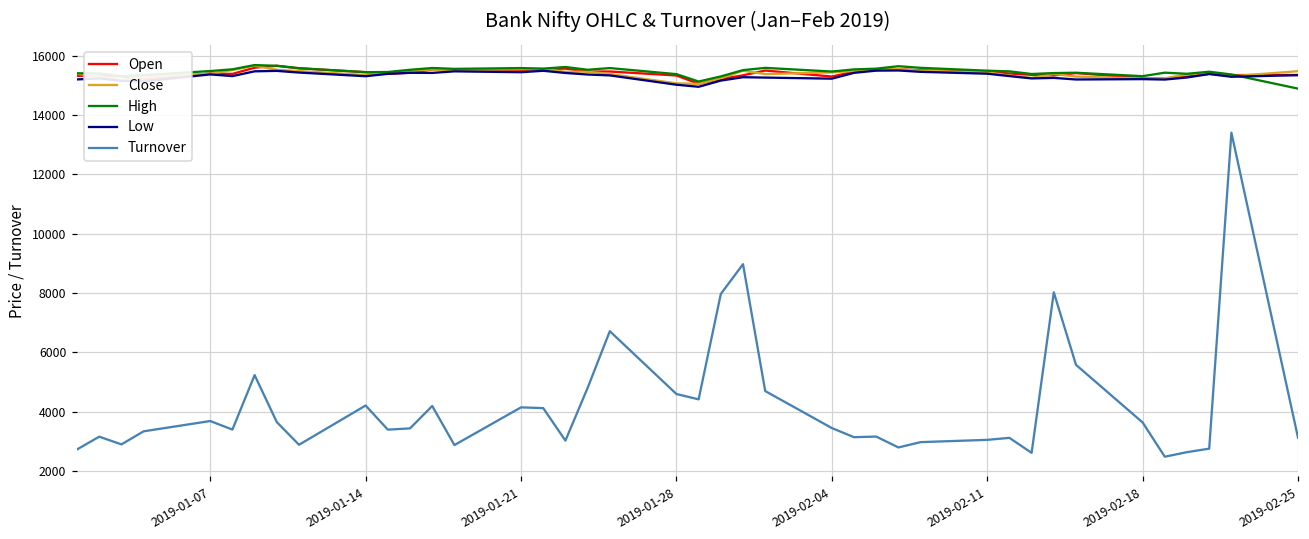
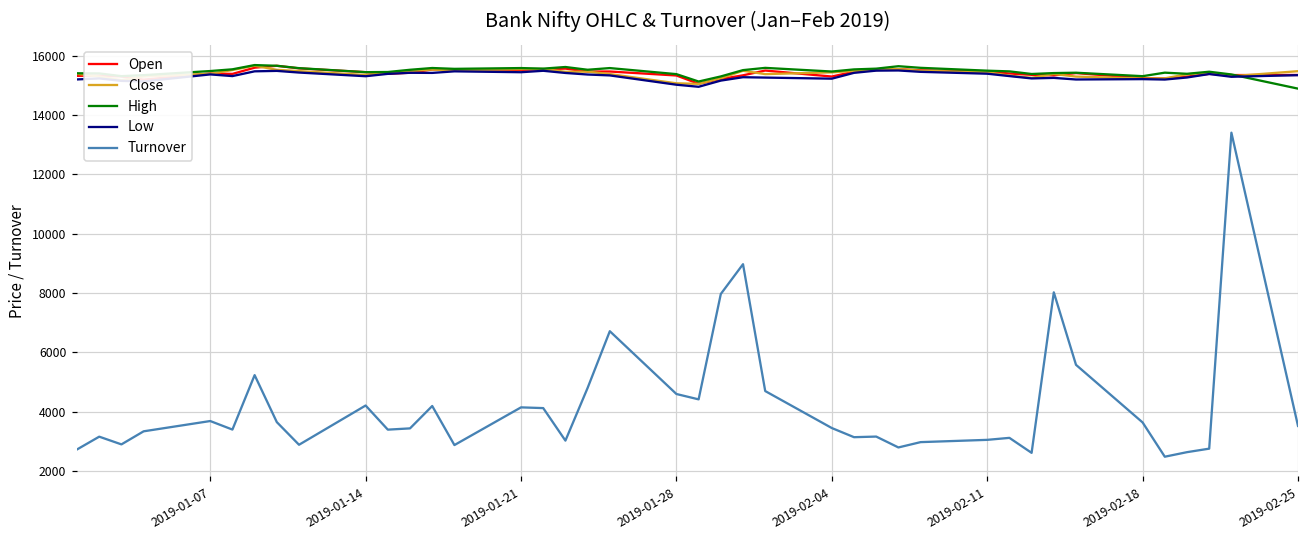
Turnover, 2019-02-25: 3100 -> 3500
